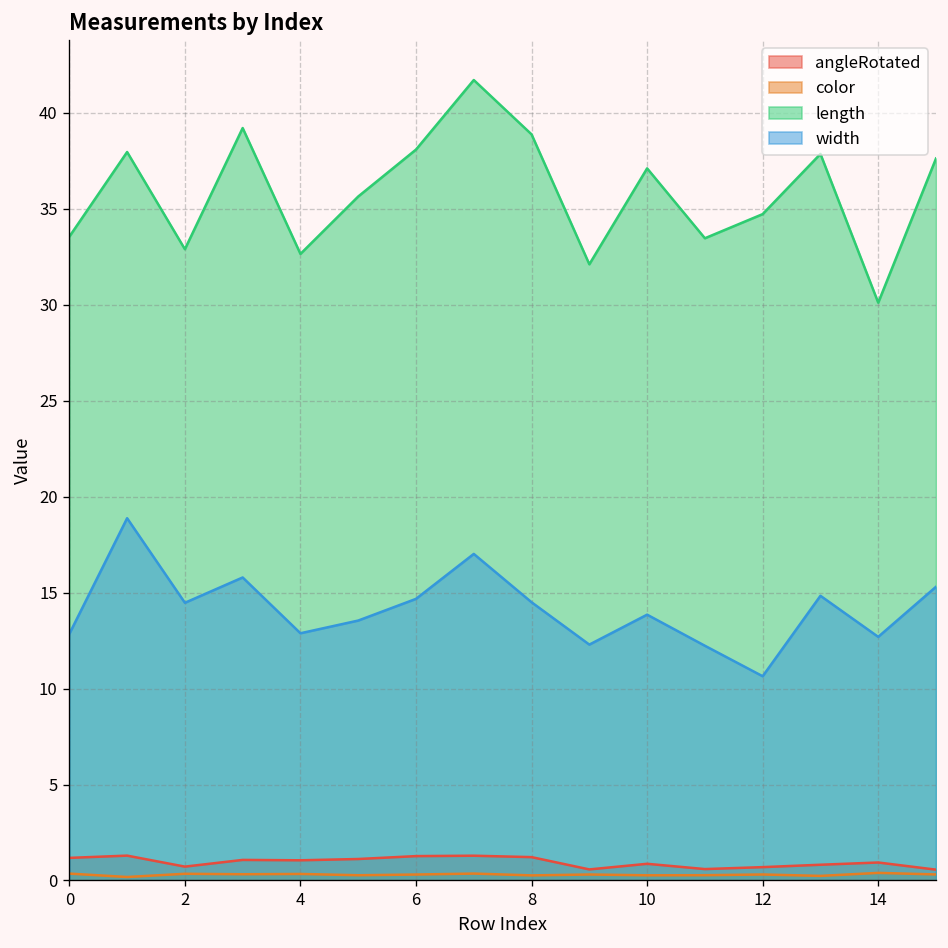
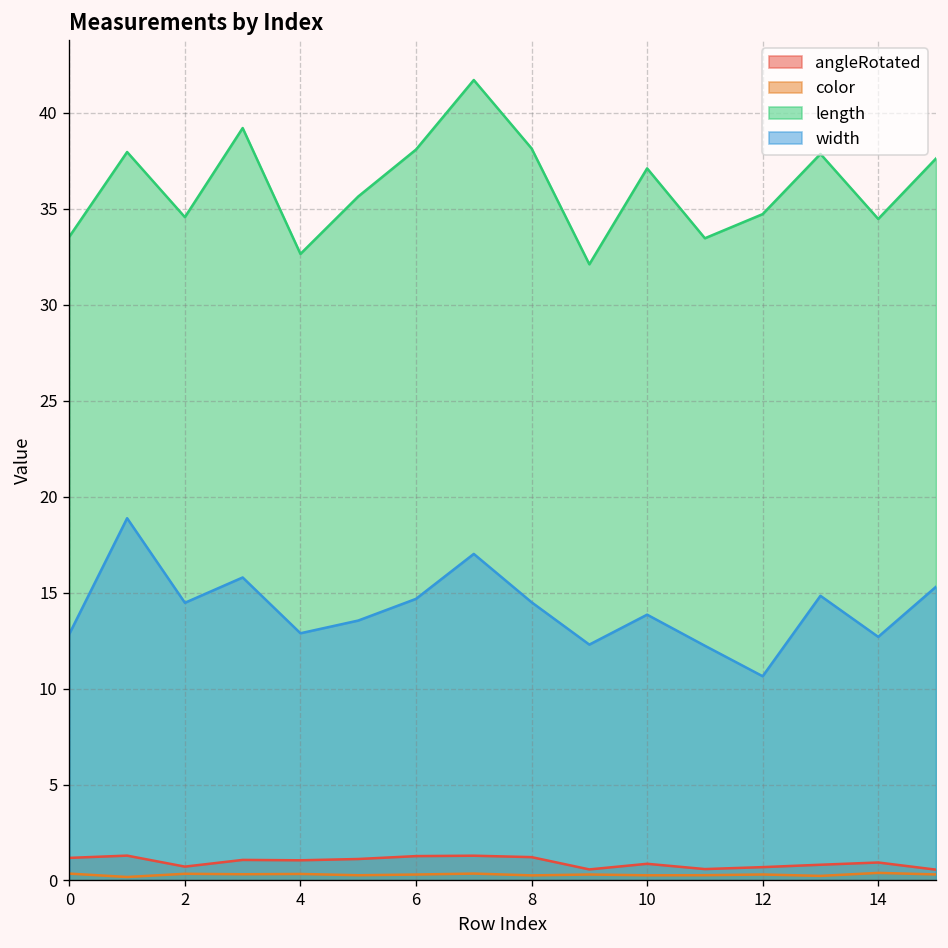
length, 2: 32.9 -> 34.6
length, 8: 38.9 -> 38.1
length, 14: 30.1 -> 34.5
